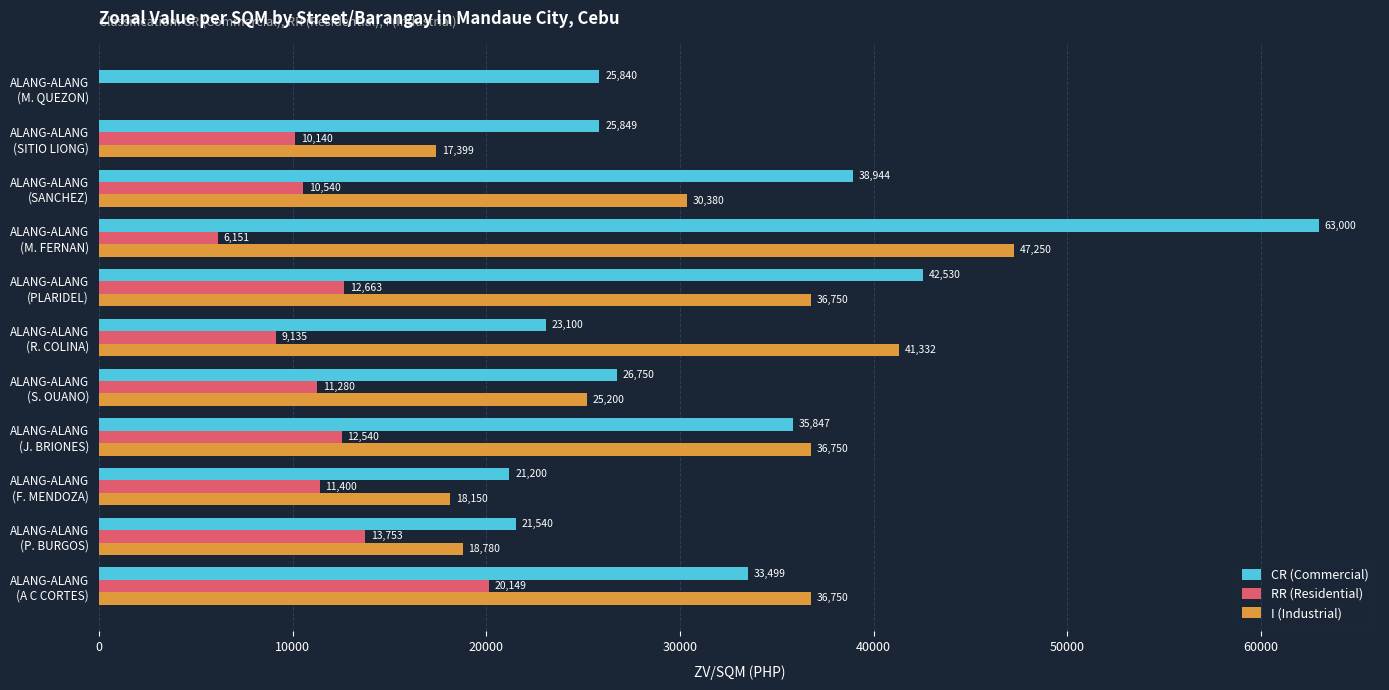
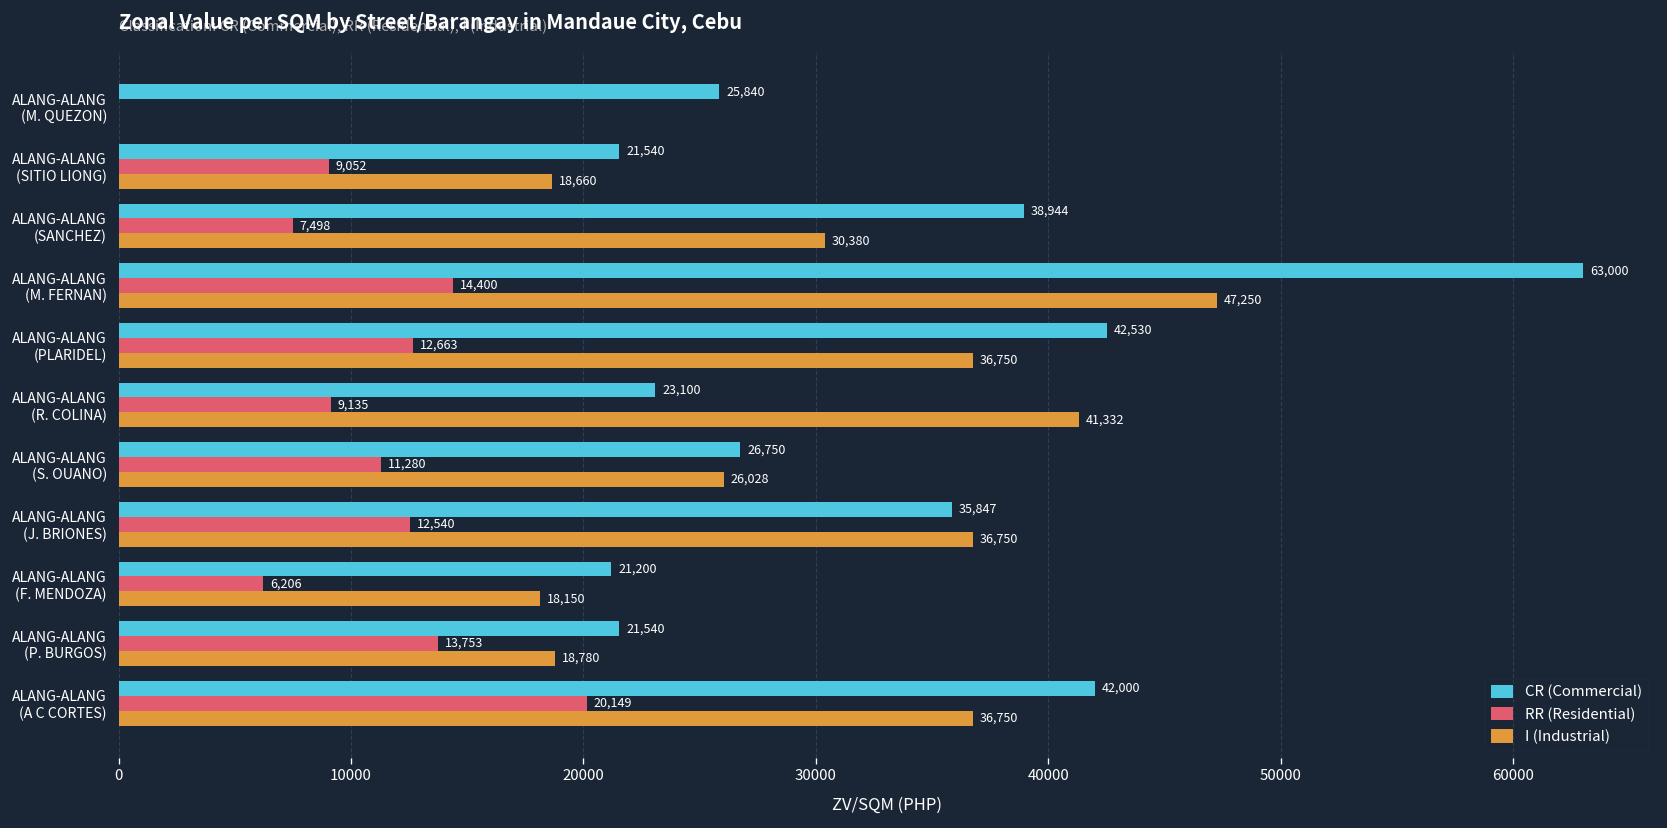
CR (Commercial), ALANG-ALANG (SITIO LIONG): 25,849 -> 21,540
RR (Residential), ALANG-ALANG (SITIO LIONG): 10,140 -> 9,052
I (Industrial), ALANG-ALANG (SITIO LIONG): 17,399 -> 18,660
RR (Residential), ALANG-ALANG (SANCHEZ): 10,540 -> 7,498
RR (Residential), ALANG-ALANG (M. FERNAN): 6,151 -> 14,400
I (Industrial), ALANG-ALANG (S. OUANO): 25,200 -> 26,028
RR (Residential), ALANG-ALANG (F. MENDOZA): 11,400 -> 6,206
CR (Commercial), ALANG-ALANG (A C CORTES): 33,499 -> 42,000
